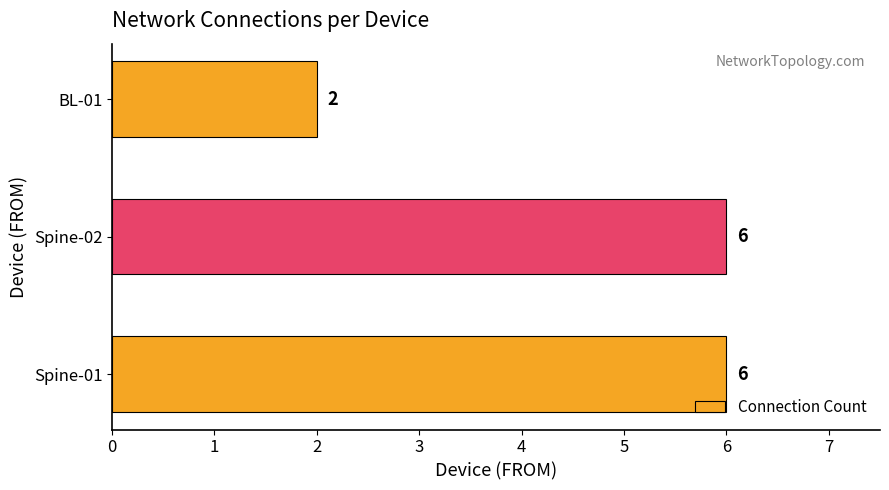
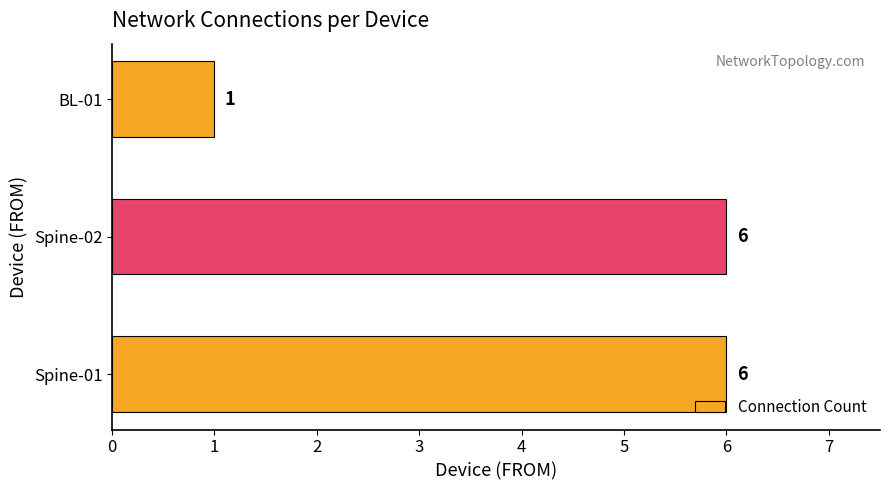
BL-01: 2 -> 1
